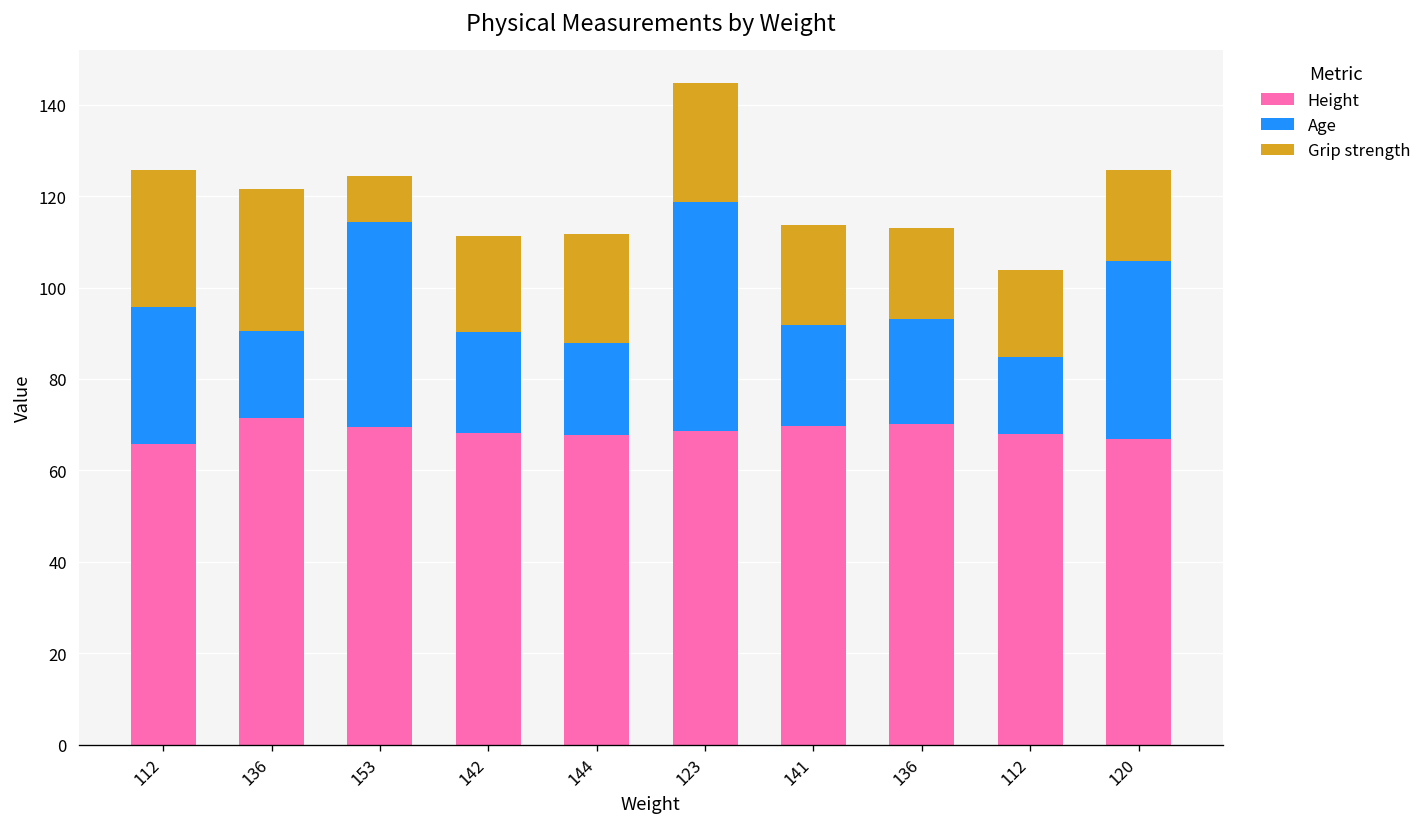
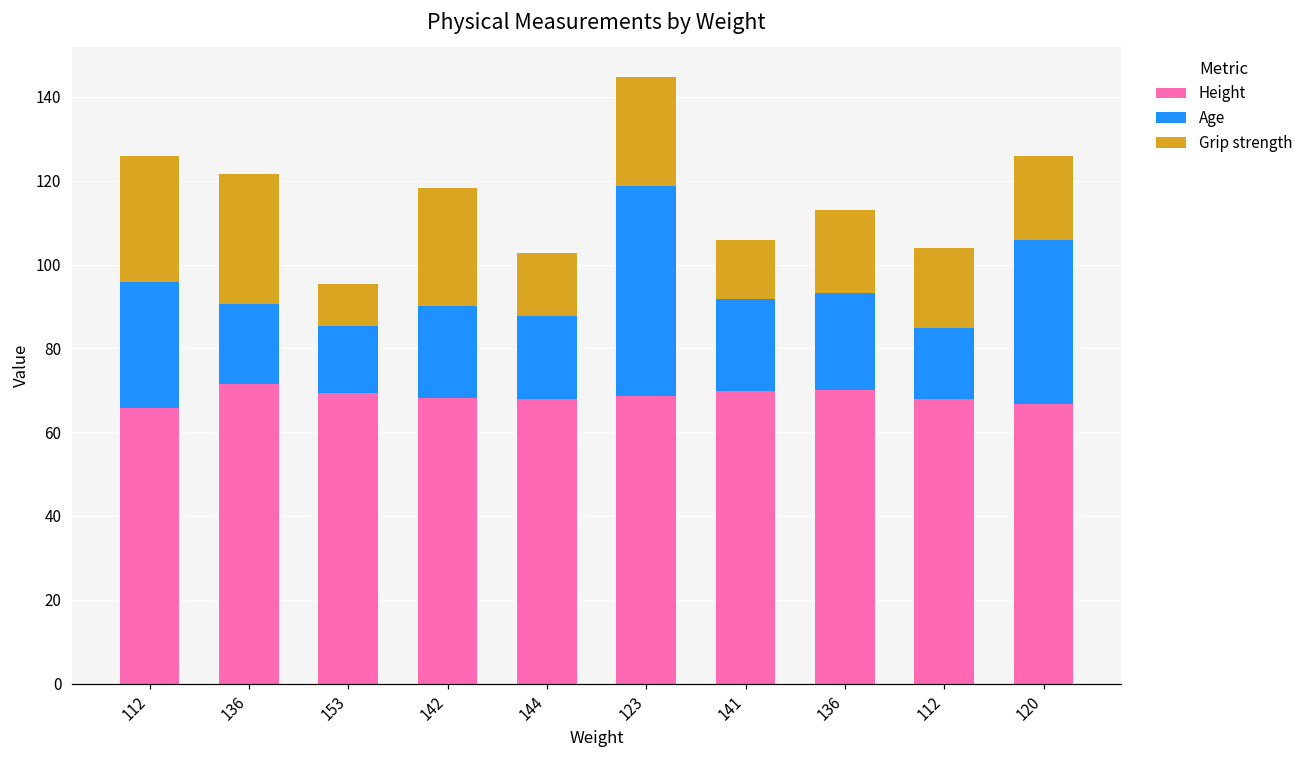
Age, 153: 45 -> 16
Grip strength, 142: 21 -> 28
Grip strength, 144: 24 -> 15
Grip strength, 141: 22 -> 14
